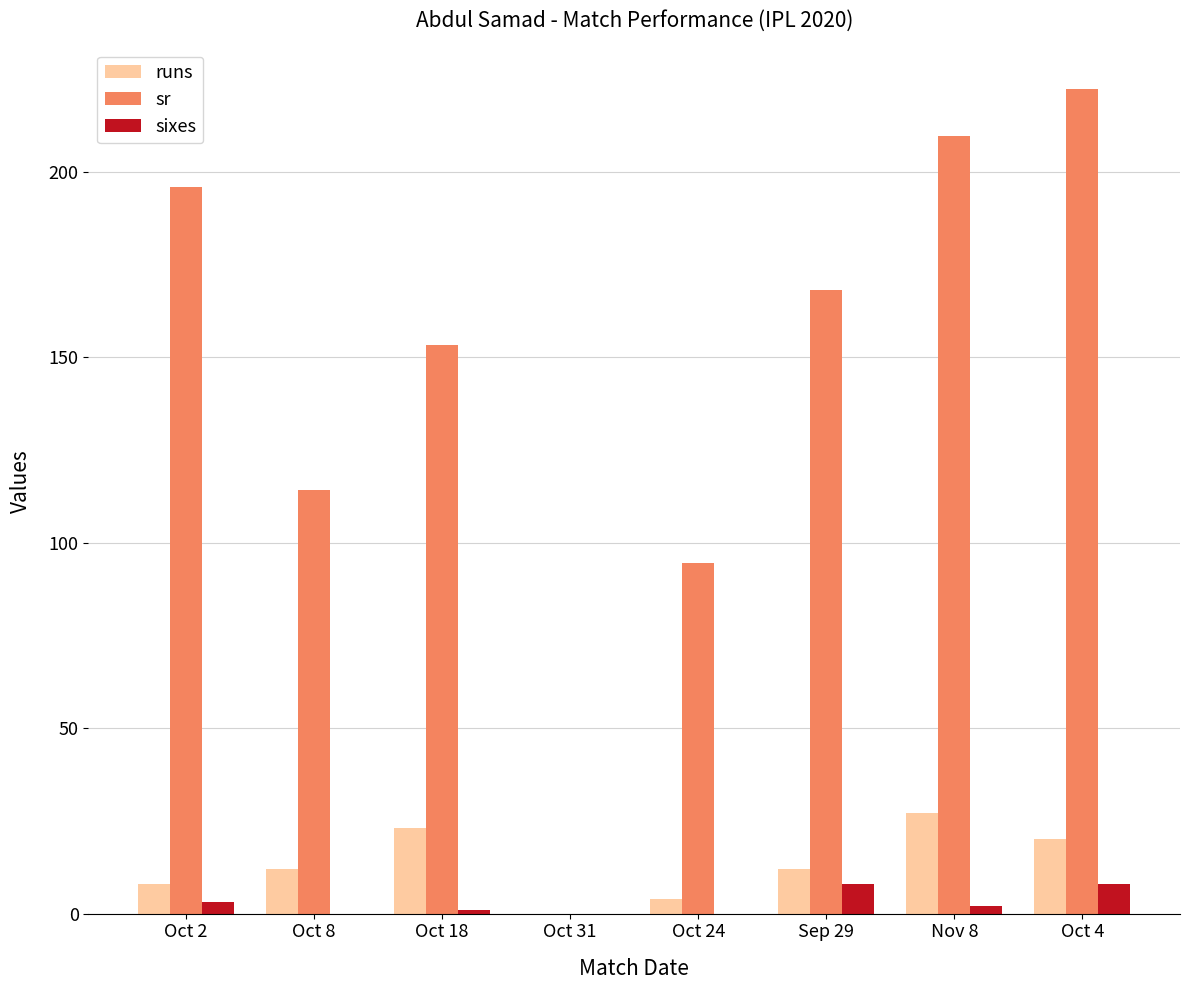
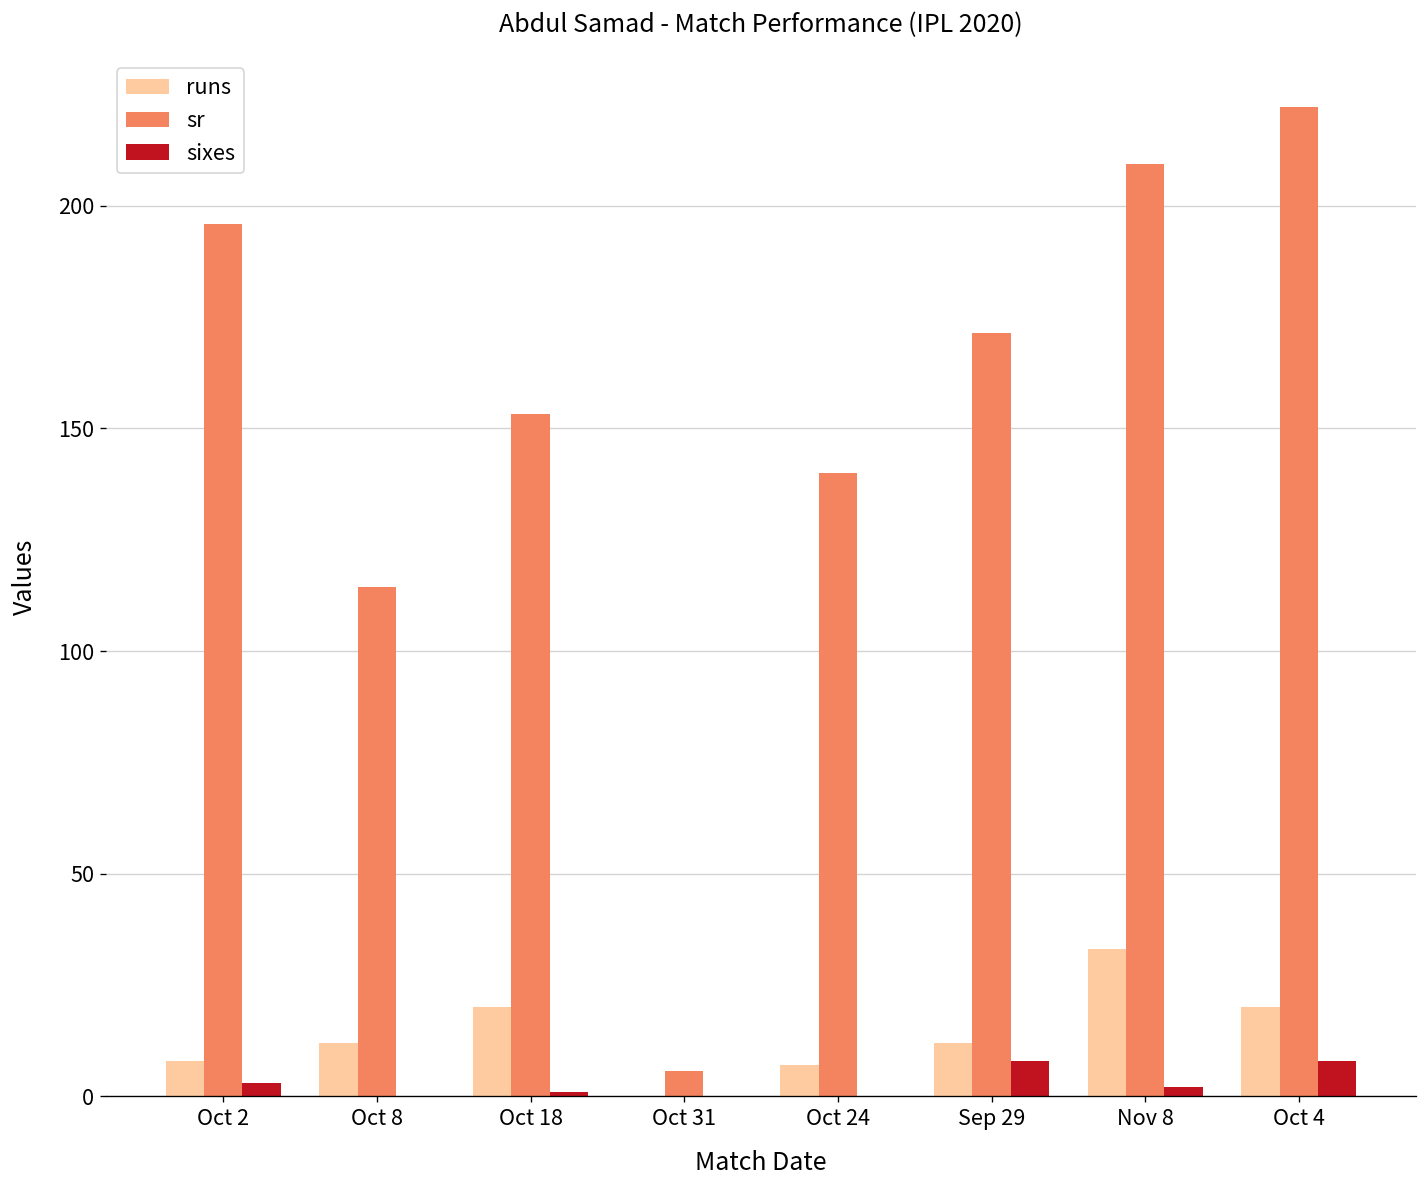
runs, Oct 18: 23 -> 20
sr, Oct 31: 0 -> 6
runs, Oct 24: 4 -> 7
sr, Oct 24: 94 -> 140
sr, Sep 29: 168 -> 171
runs, Nov 8: 27 -> 33
